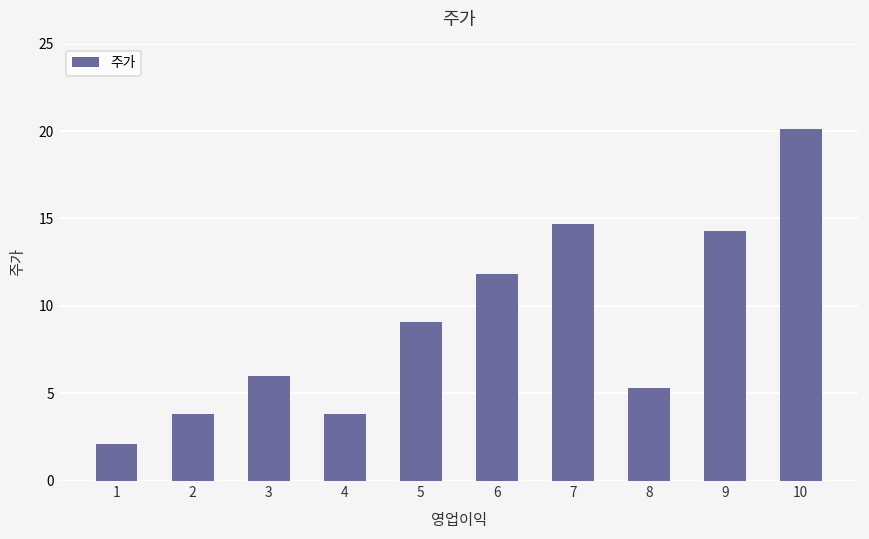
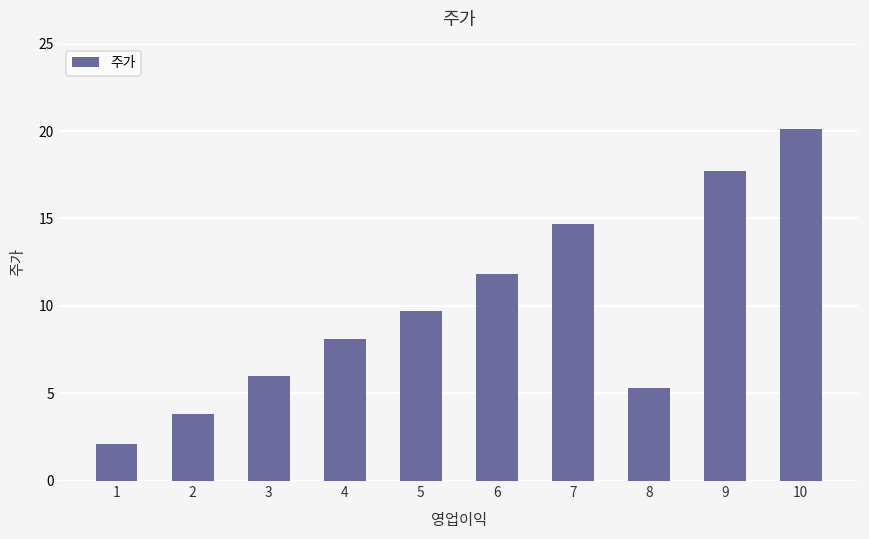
4: 3.8 -> 8.1
5: 9.1 -> 9.7
9: 14.3 -> 17.7
